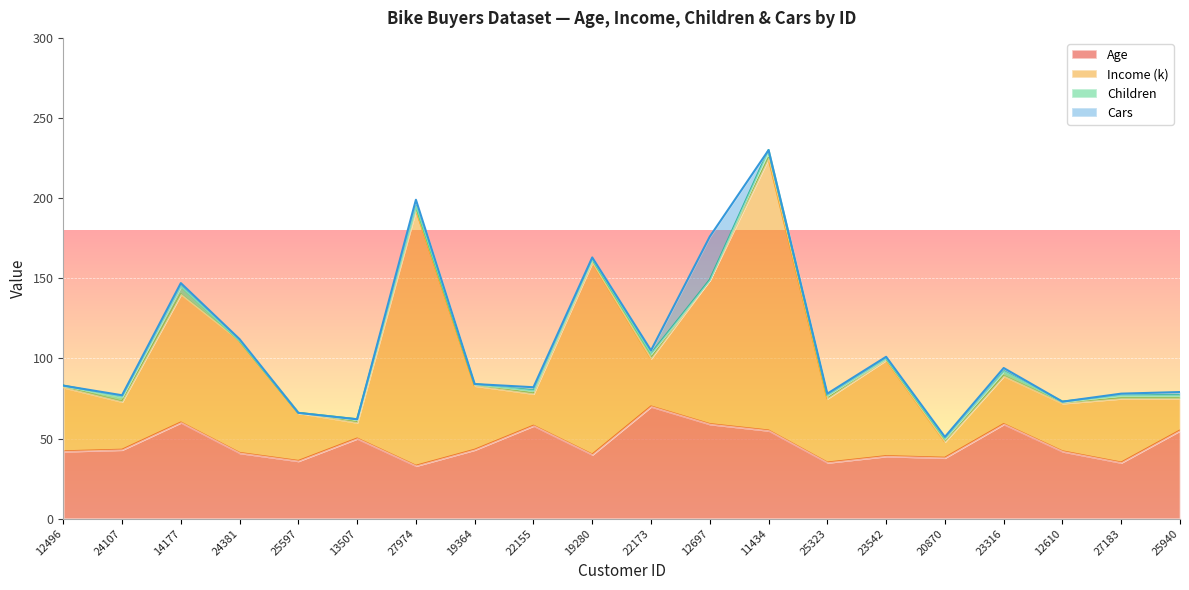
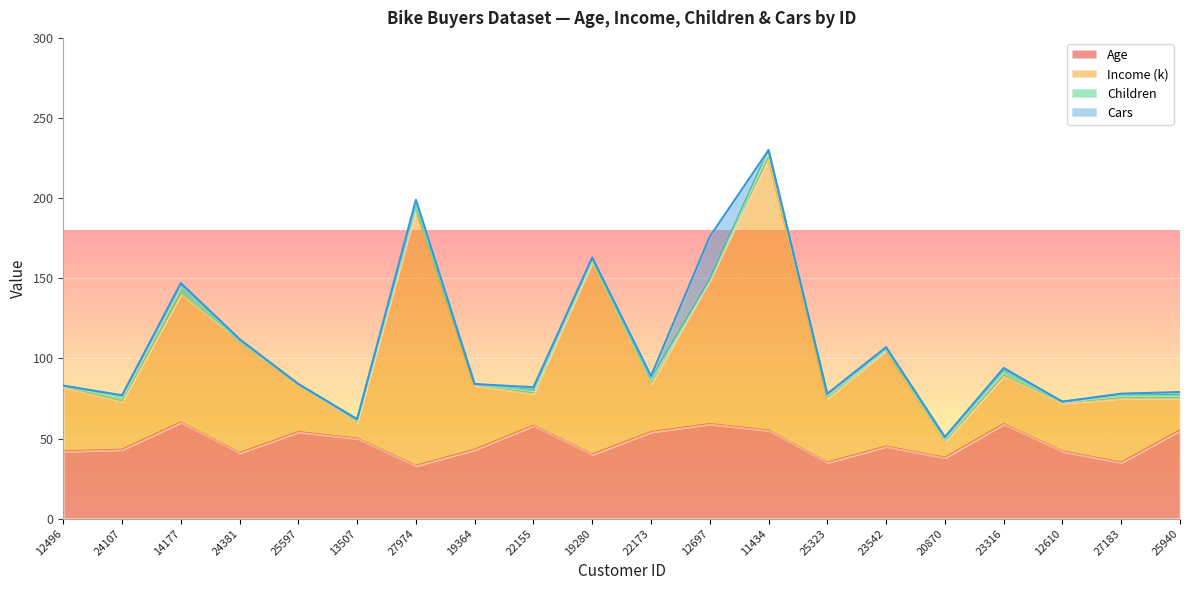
Age, 25597: 36 -> 54
Age, 22173: 70 -> 54
Age, 23542: 39 -> 45
